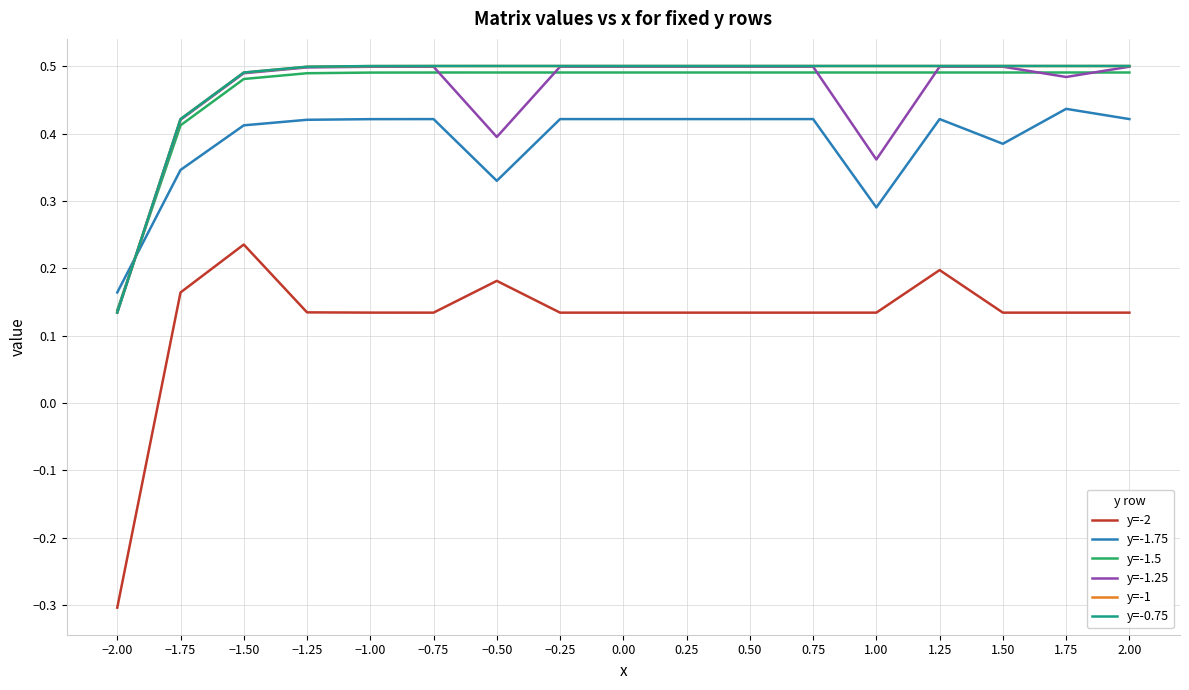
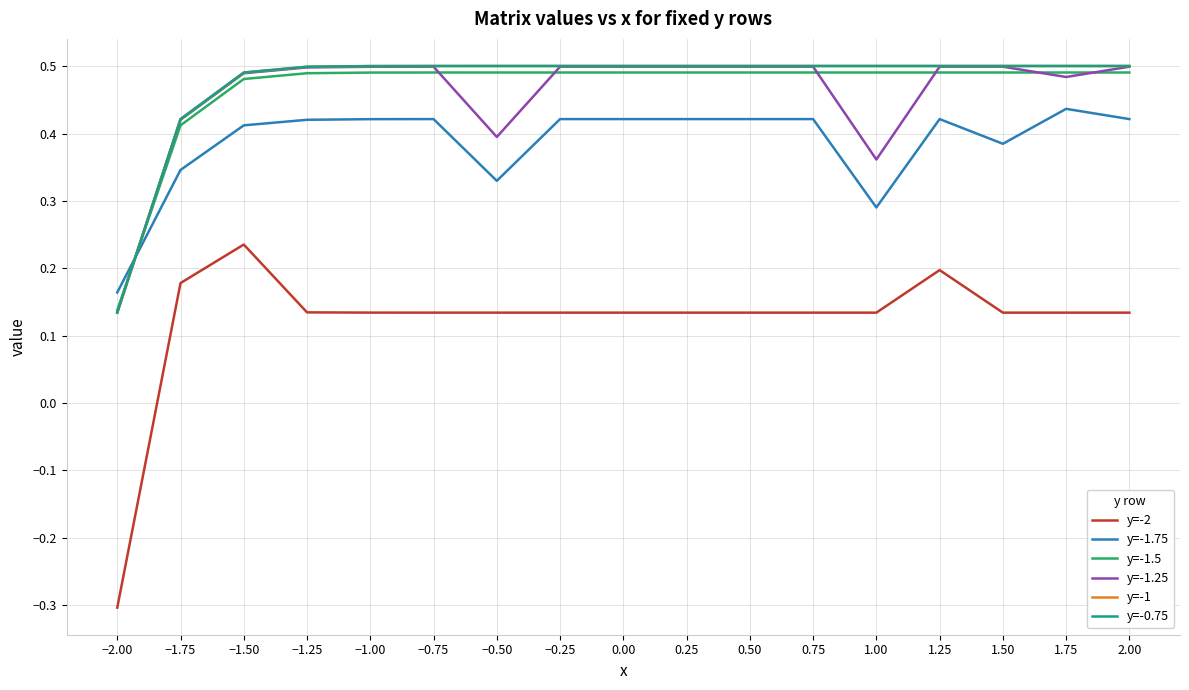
y=-2, −1.75: 0.16 -> 0.18
y=-2, −0.50: 0.18 -> 0.13
